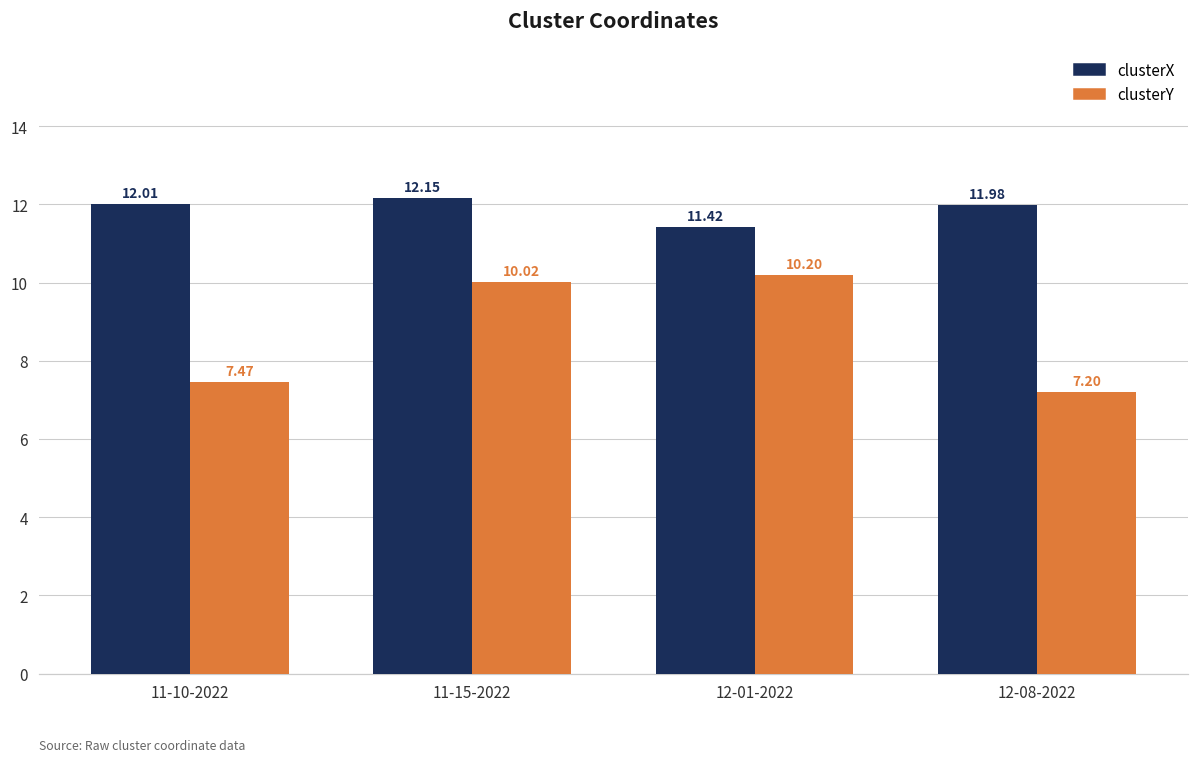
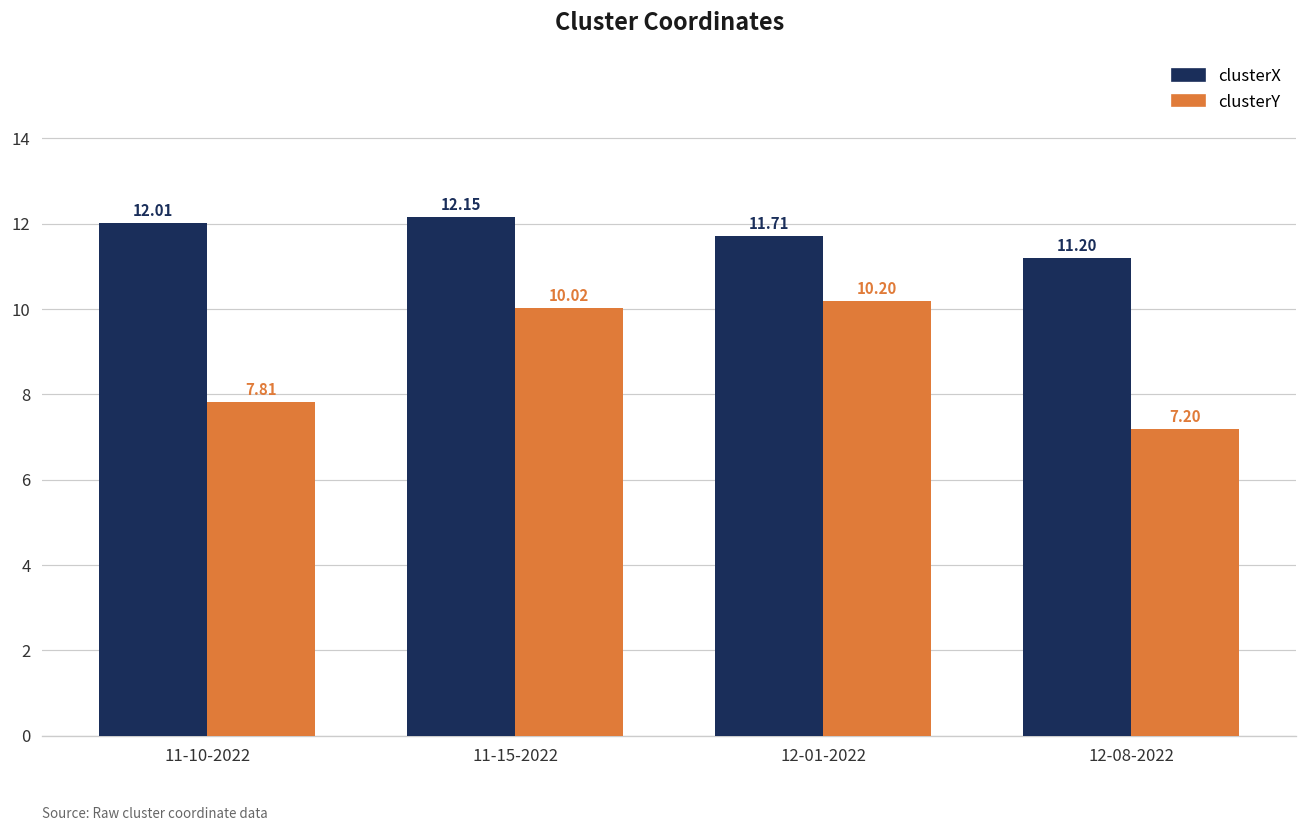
clusterY, 11-10-2022: 7.47 -> 7.81
clusterX, 12-01-2022: 11.42 -> 11.71
clusterX, 12-08-2022: 11.98 -> 11.20
